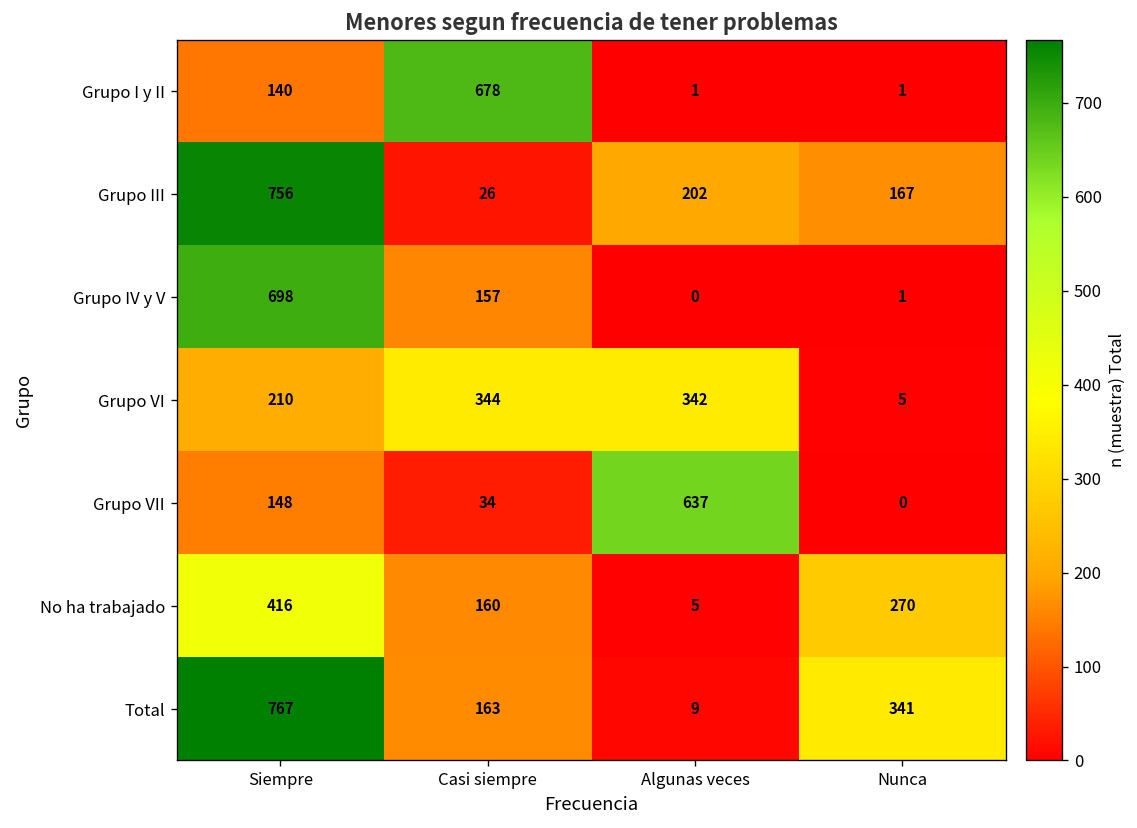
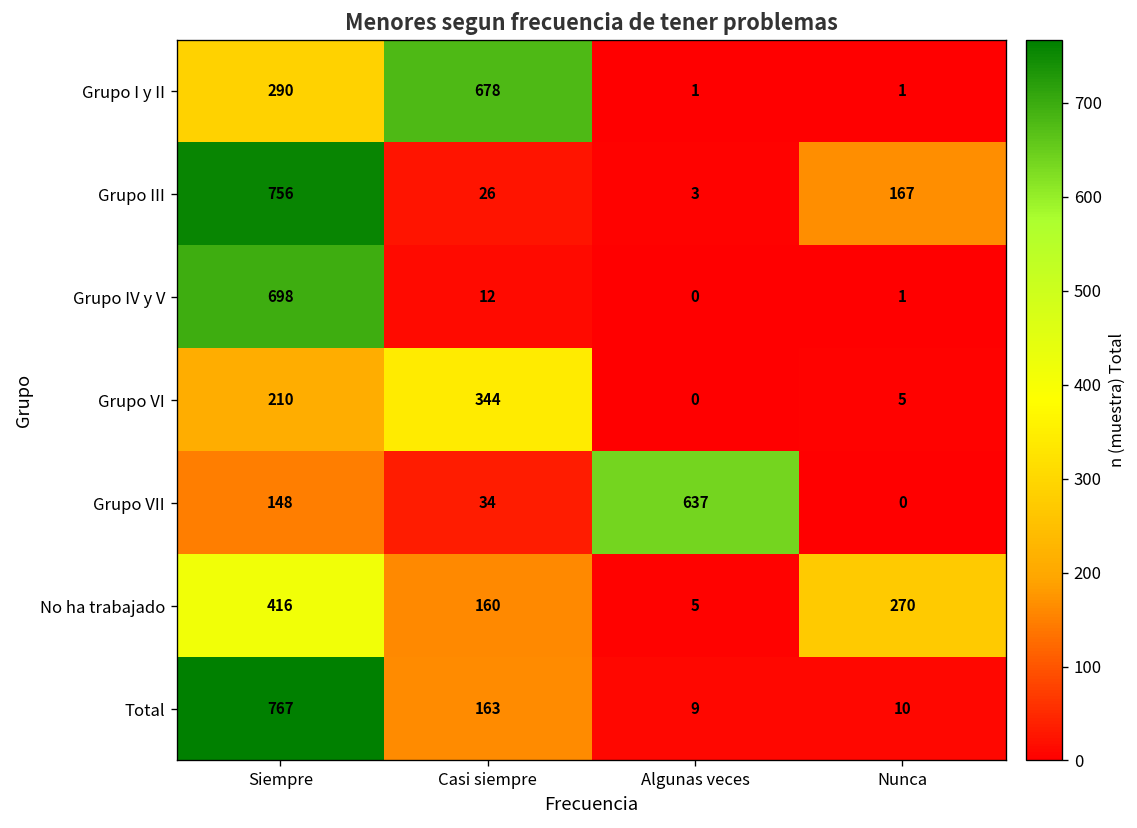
Grupo I y II, Siempre: 140 -> 290
Grupo III, Algunas veces: 202 -> 3
Grupo IV y V, Casi siempre: 157 -> 12
Grupo VI, Algunas veces: 342 -> 0
Total, Nunca: 341 -> 10
